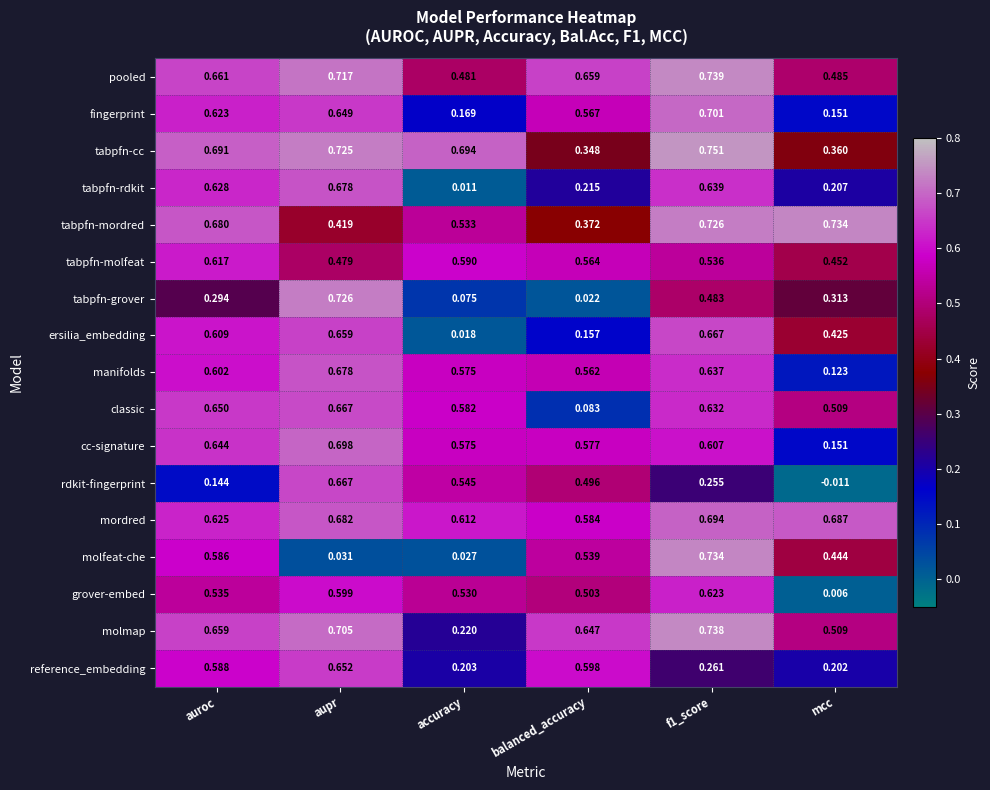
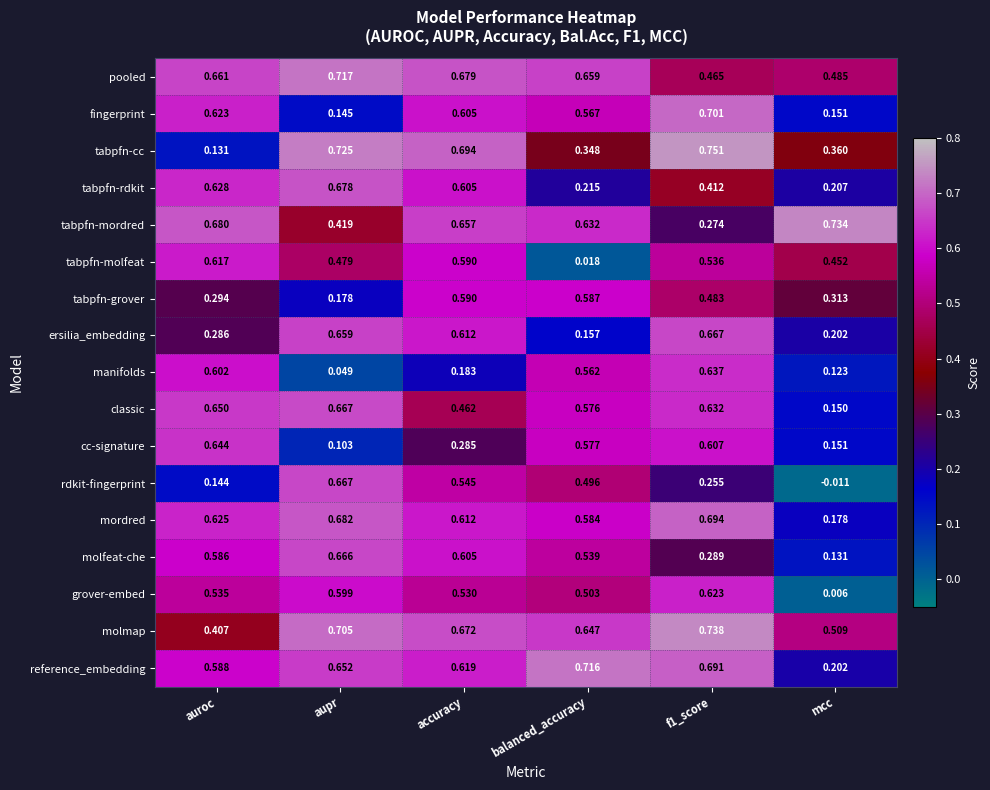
pooled, accuracy: 0.481 -> 0.679
pooled, f1_score: 0.739 -> 0.465
fingerprint, aupr: 0.649 -> 0.145
fingerprint, accuracy: 0.169 -> 0.605
tabpfn-cc, auroc: 0.691 -> 0.131
tabpfn-rdkit, accuracy: 0.011 -> 0.605
tabpfn-rdkit, f1_score: 0.639 -> 0.412
tabpfn-mordred, accuracy: 0.533 -> 0.657
tabpfn-mordred, balanced_accuracy: 0.372 -> 0.632
tabpfn-mordred, f1_score: 0.726 -> 0.274
tabpfn-molfeat, balanced_accuracy: 0.564 -> 0.018
tabpfn-grover, aupr: 0.726 -> 0.178
tabpfn-grover, accuracy: 0.075 -> 0.590
tabpfn-grover, balanced_accuracy: 0.022 -> 0.587
ersilia_embedding, auroc: 0.609 -> 0.286
ersilia_embedding, accuracy: 0.018 -> 0.612
ersilia_embedding, mcc: 0.425 -> 0.202
manifolds, aupr: 0.678 -> 0.049
manifolds, accuracy: 0.575 -> 0.183
classic, accuracy: 0.582 -> 0.462
classic, balanced_accuracy: 0.083 -> 0.576
classic, mcc: 0.509 -> 0.150
cc-signature, aupr: 0.698 -> 0.103
cc-signature, accuracy: 0.575 -> 0.285
mordred, mcc: 0.687 -> 0.178
molfeat-che, aupr: 0.031 -> 0.666
molfeat-che, accuracy: 0.027 -> 0.605
molfeat-che, f1_score: 0.734 -> 0.289
molfeat-che, mcc: 0.444 -> 0.131
molmap, auroc: 0.659 -> 0.407
molmap, accuracy: 0.220 -> 0.672
reference_embedding, accuracy: 0.203 -> 0.619
reference_embedding, balanced_accuracy: 0.598 -> 0.716
reference_embedding, f1_score: 0.261 -> 0.691
